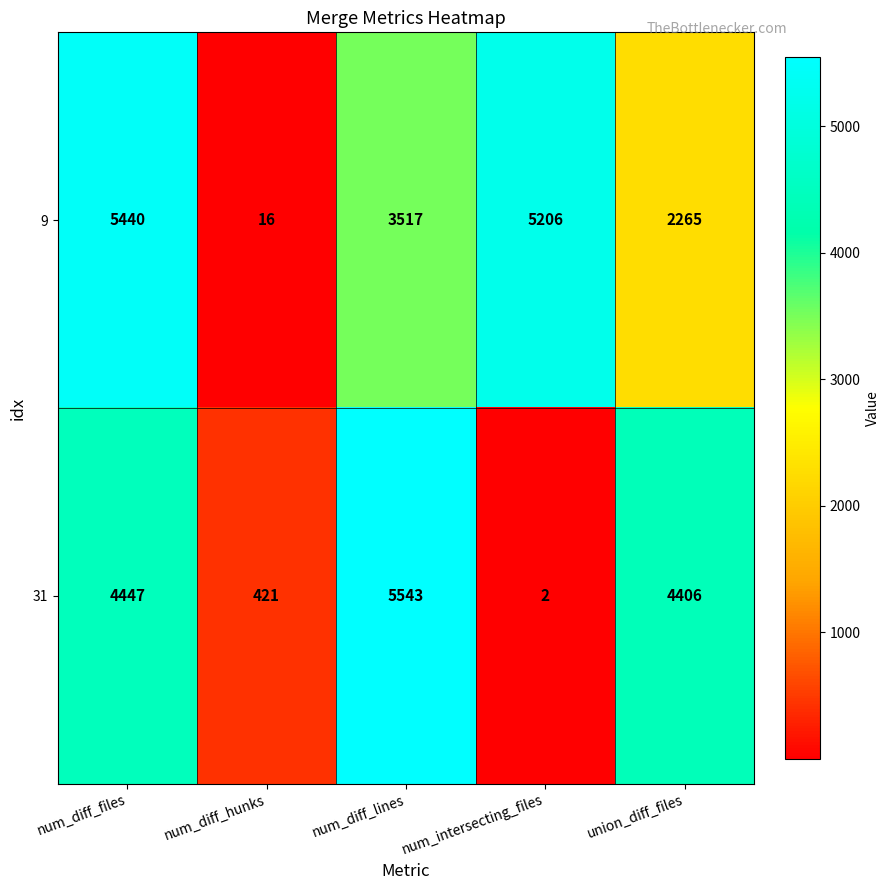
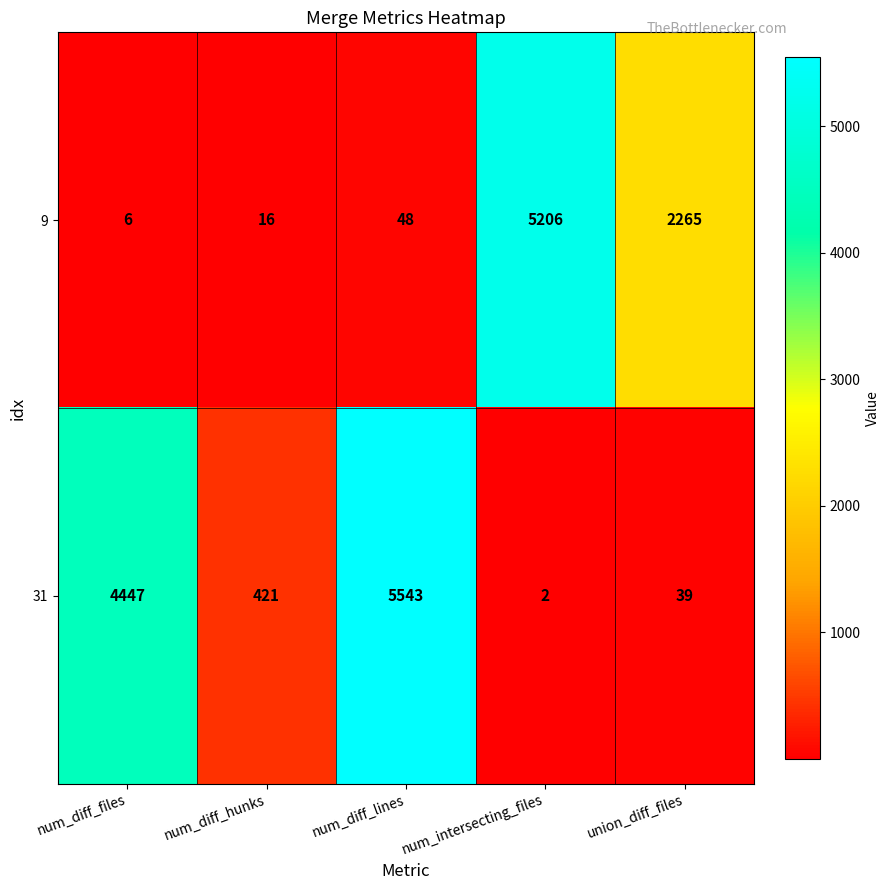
9, num_diff_files: 5440 -> 6
9, num_diff_lines: 3517 -> 48
31, union_diff_files: 4406 -> 39
